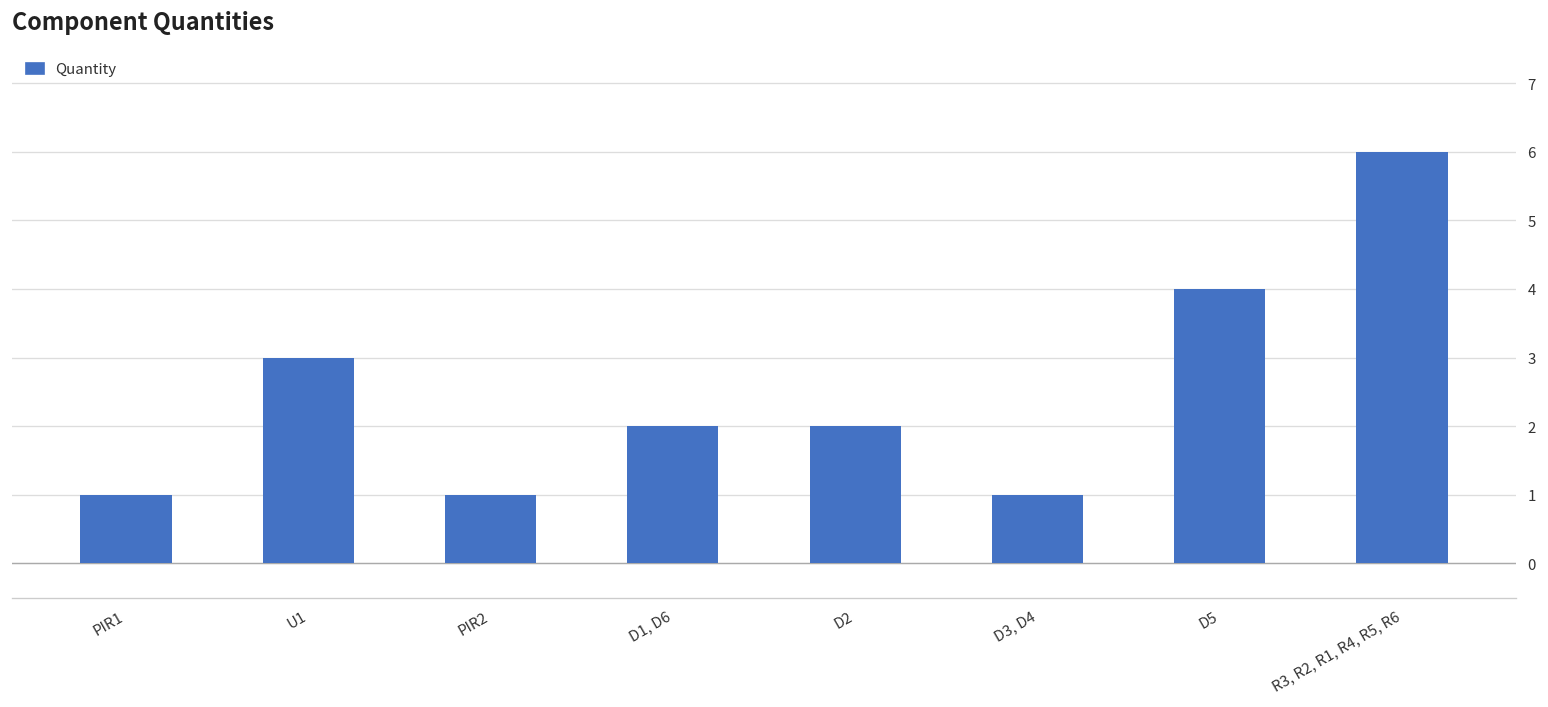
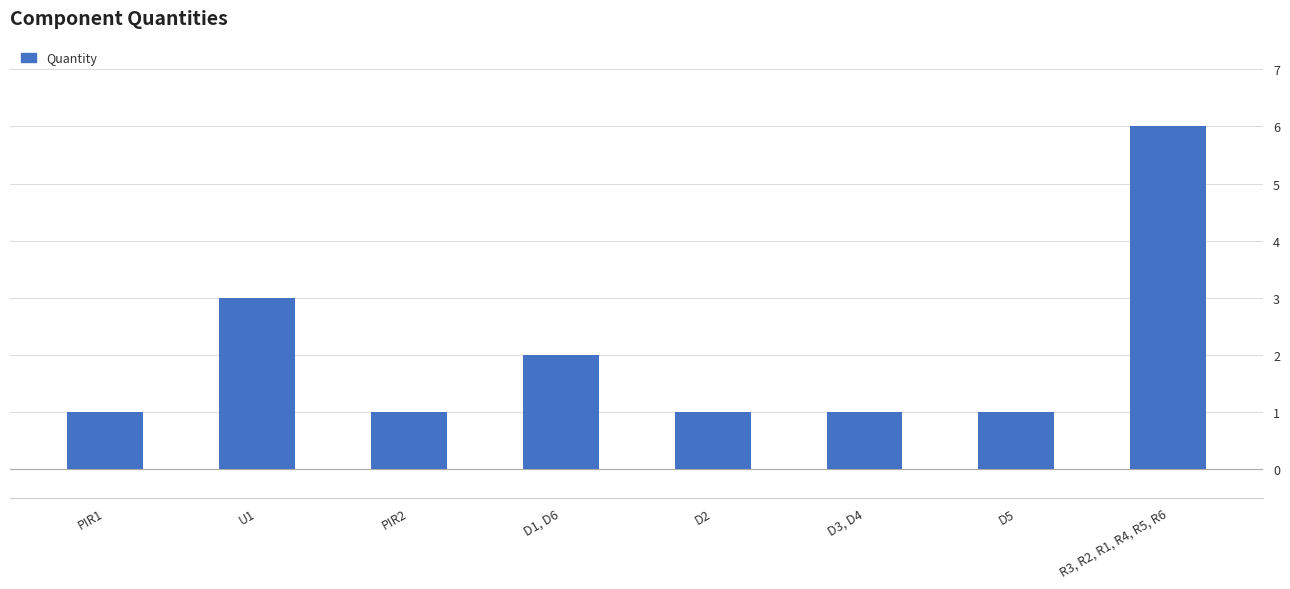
D2: 2 -> 1
D5: 4 -> 1
